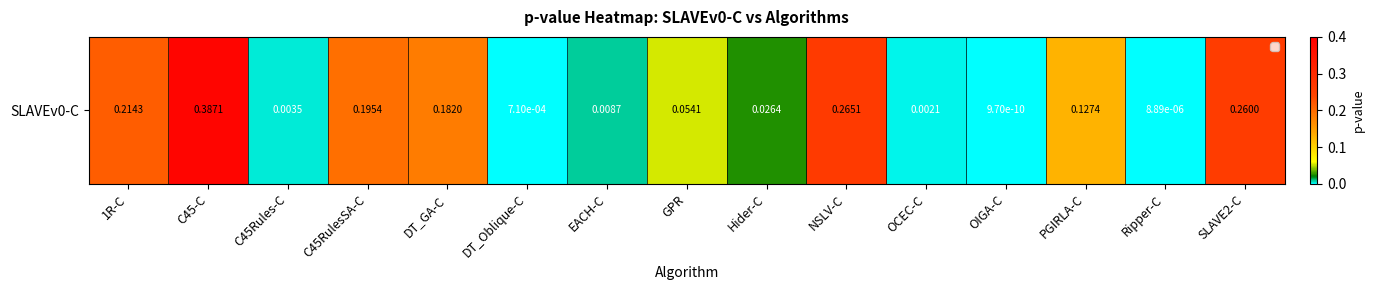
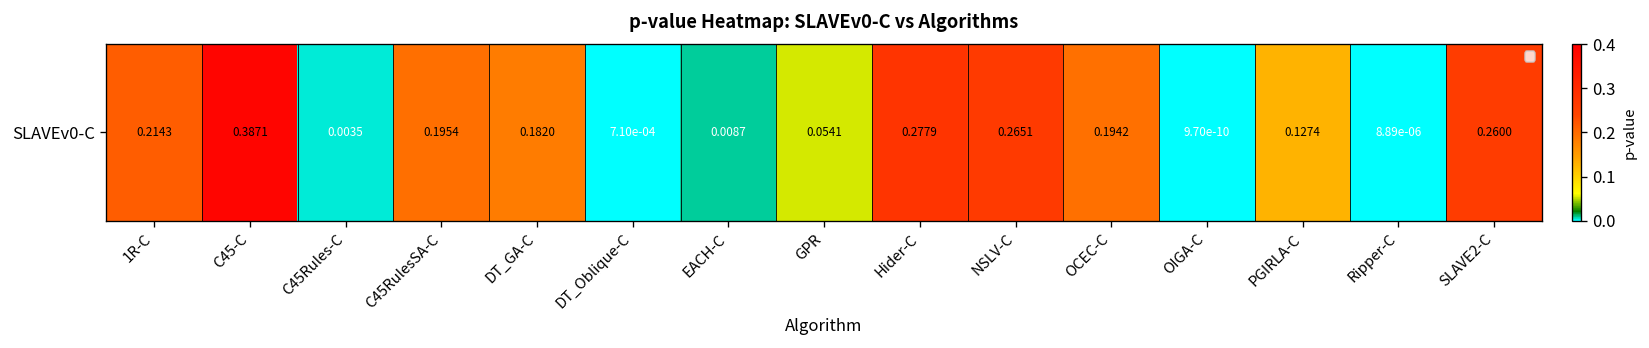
SLAVEv0-C, Hider-C: 0.0264 -> 0.2779
SLAVEv0-C, OCEC-C: 0.0021 -> 0.1942
